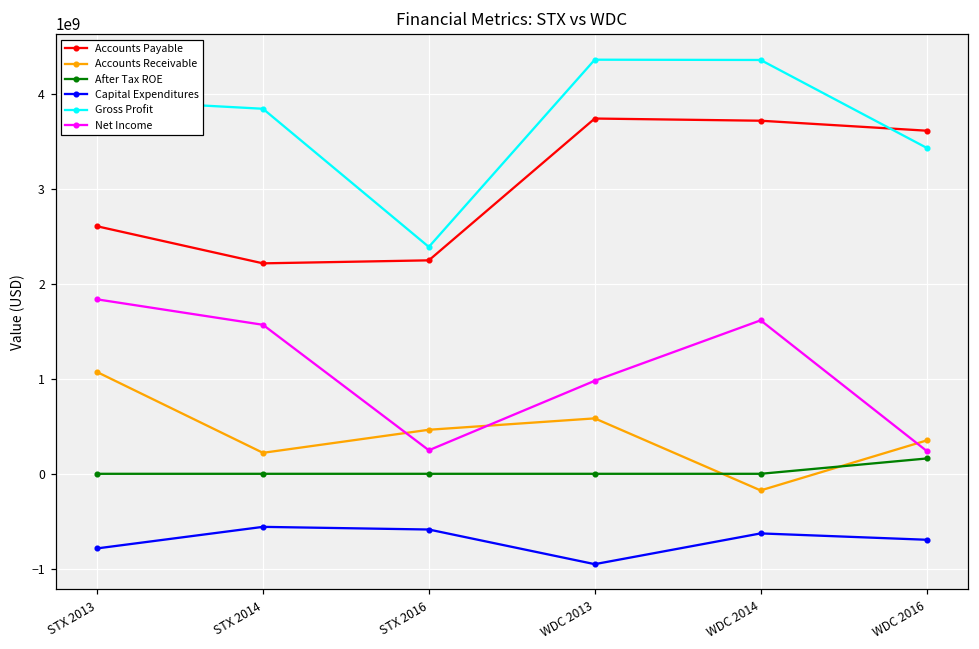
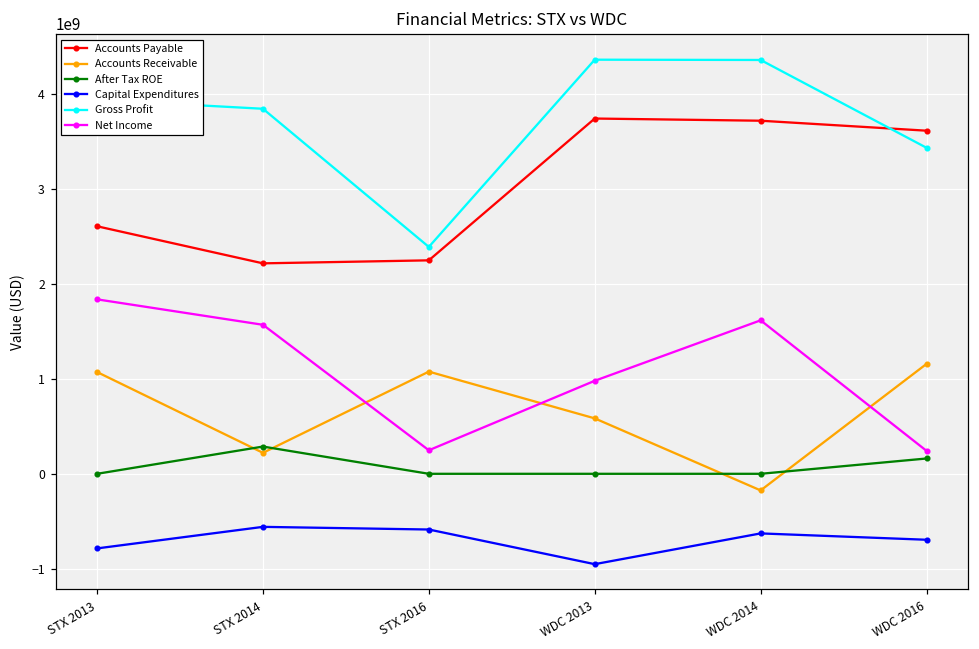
After Tax ROE, STX 2014: 0 -> 300000000
Accounts Receivable, STX 2016: 500000000 -> 1100000000
Accounts Receivable, WDC 2016: 400000000 -> 1200000000
